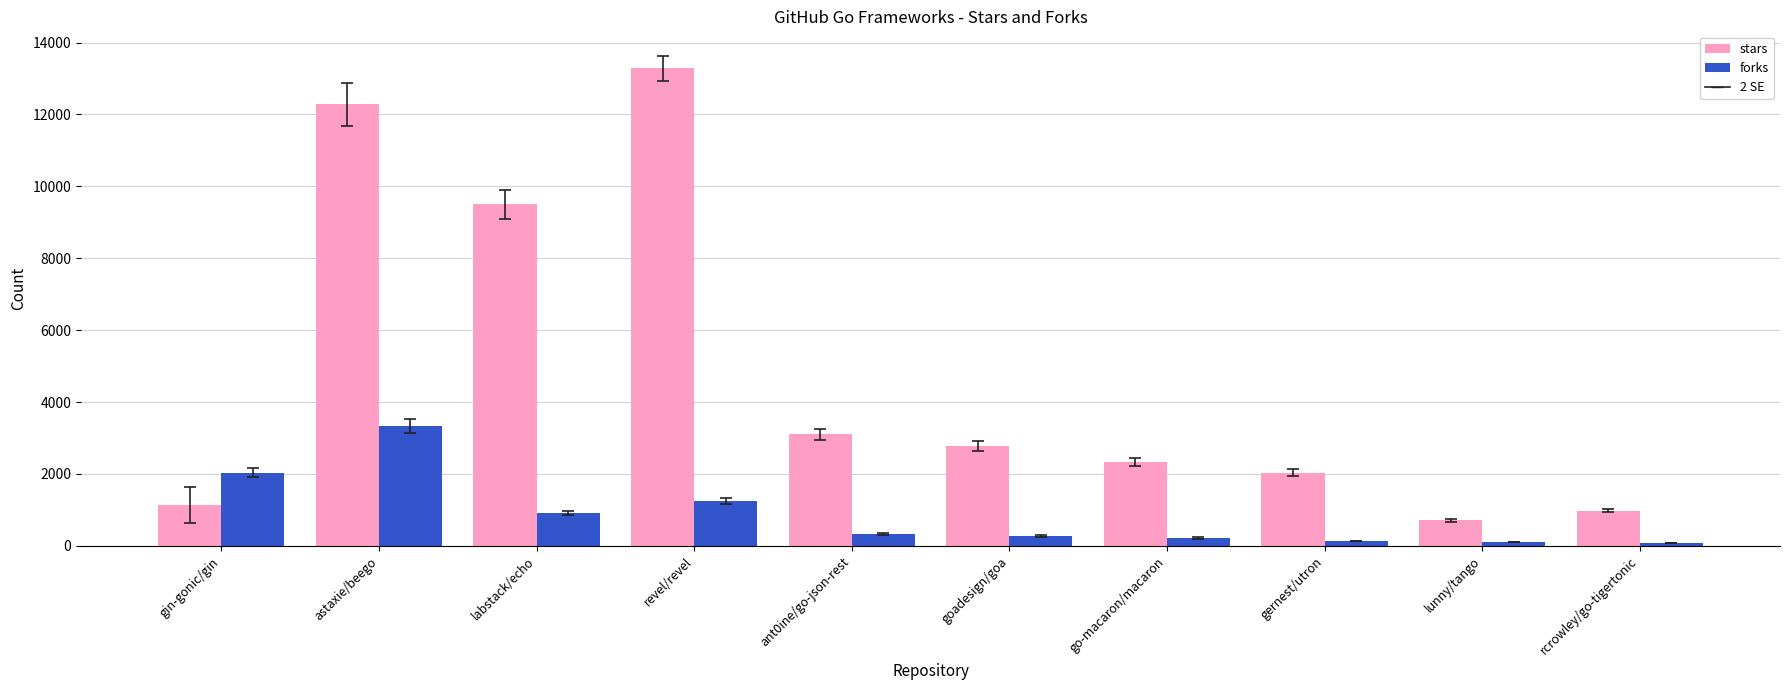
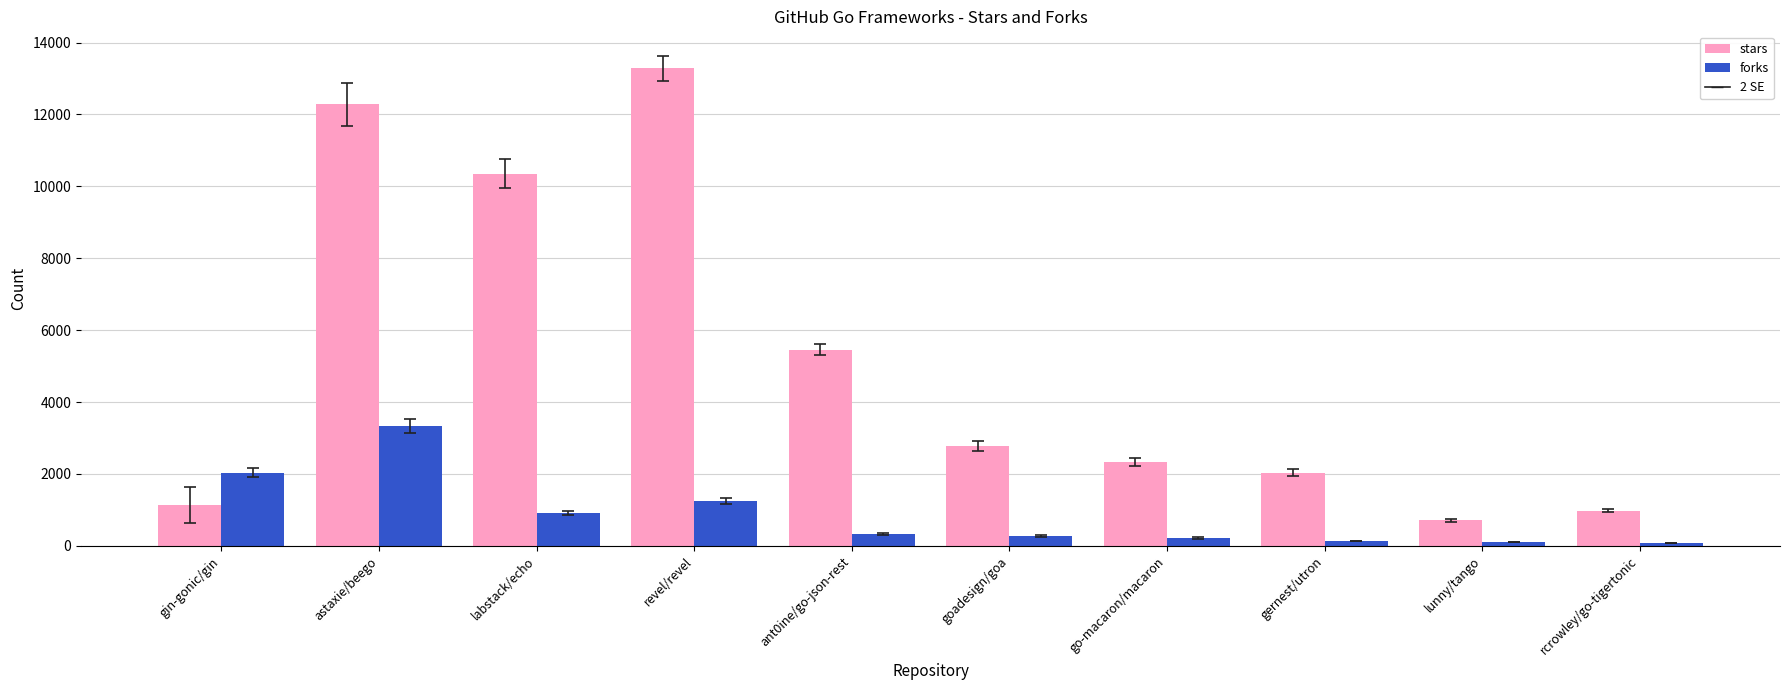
stars, labstack/echo: 9500 -> 10300
stars, ant0ine/go-json-rest: 3100 -> 5500
